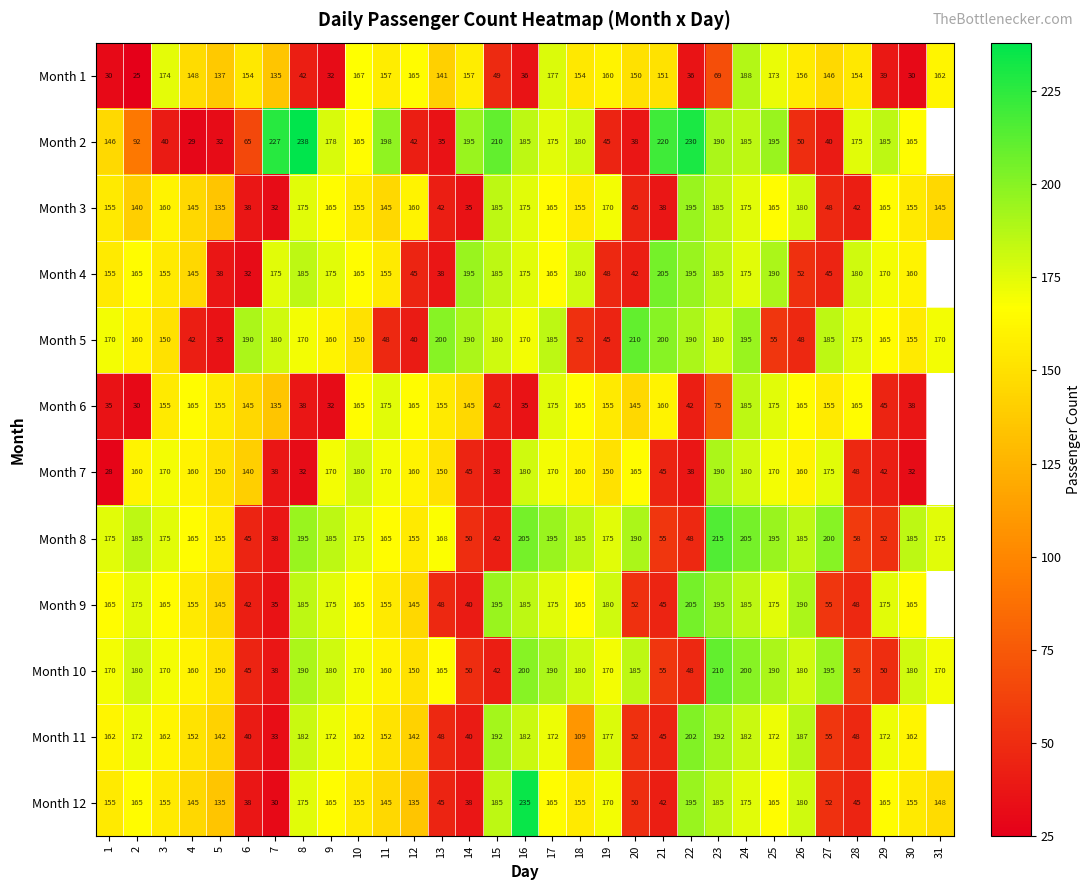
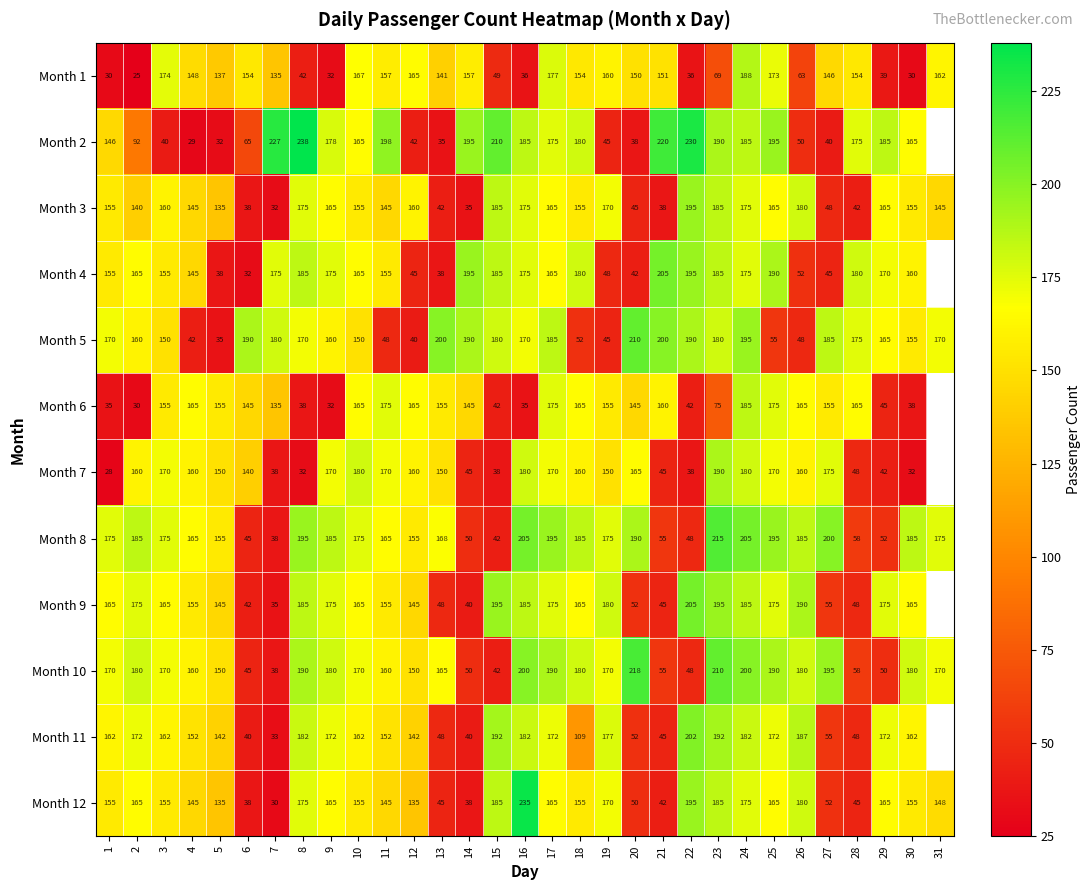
Month 1, 26: 156 -> 63
Month 10, 20: 185 -> 218
